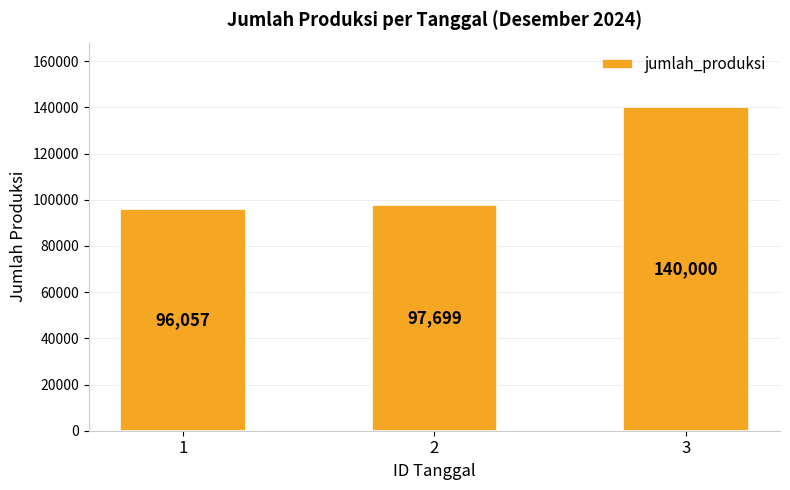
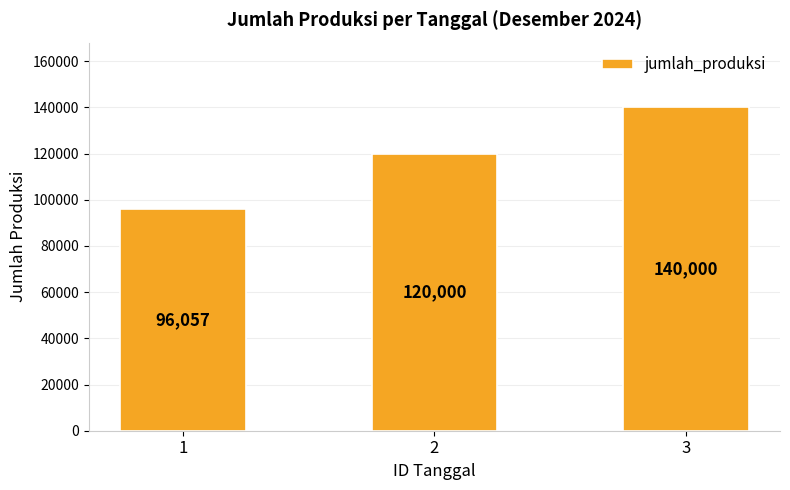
2: 97,699 -> 120,000
